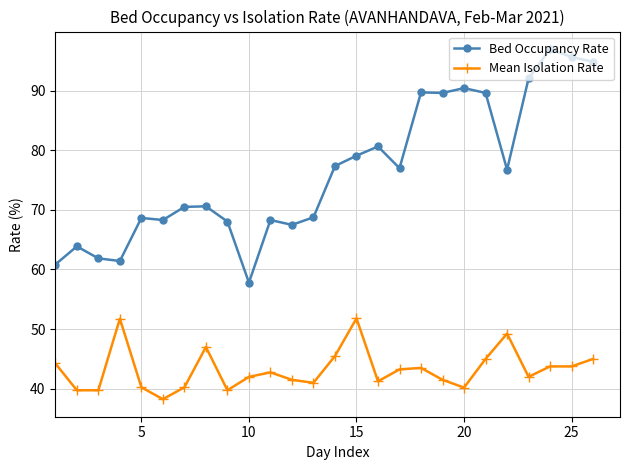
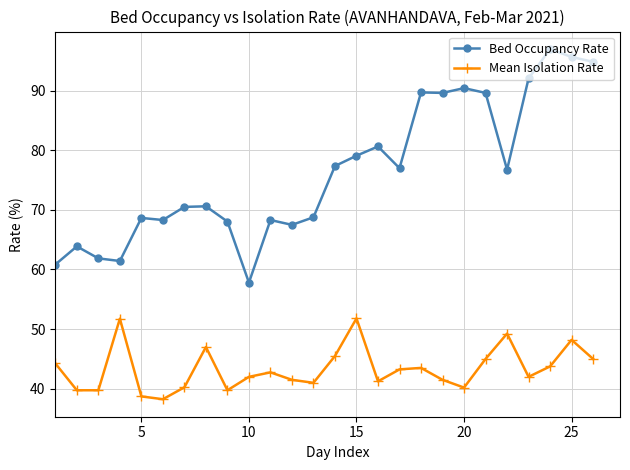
Mean Isolation Rate, 5: 40 -> 39
Mean Isolation Rate, 25: 44 -> 48
